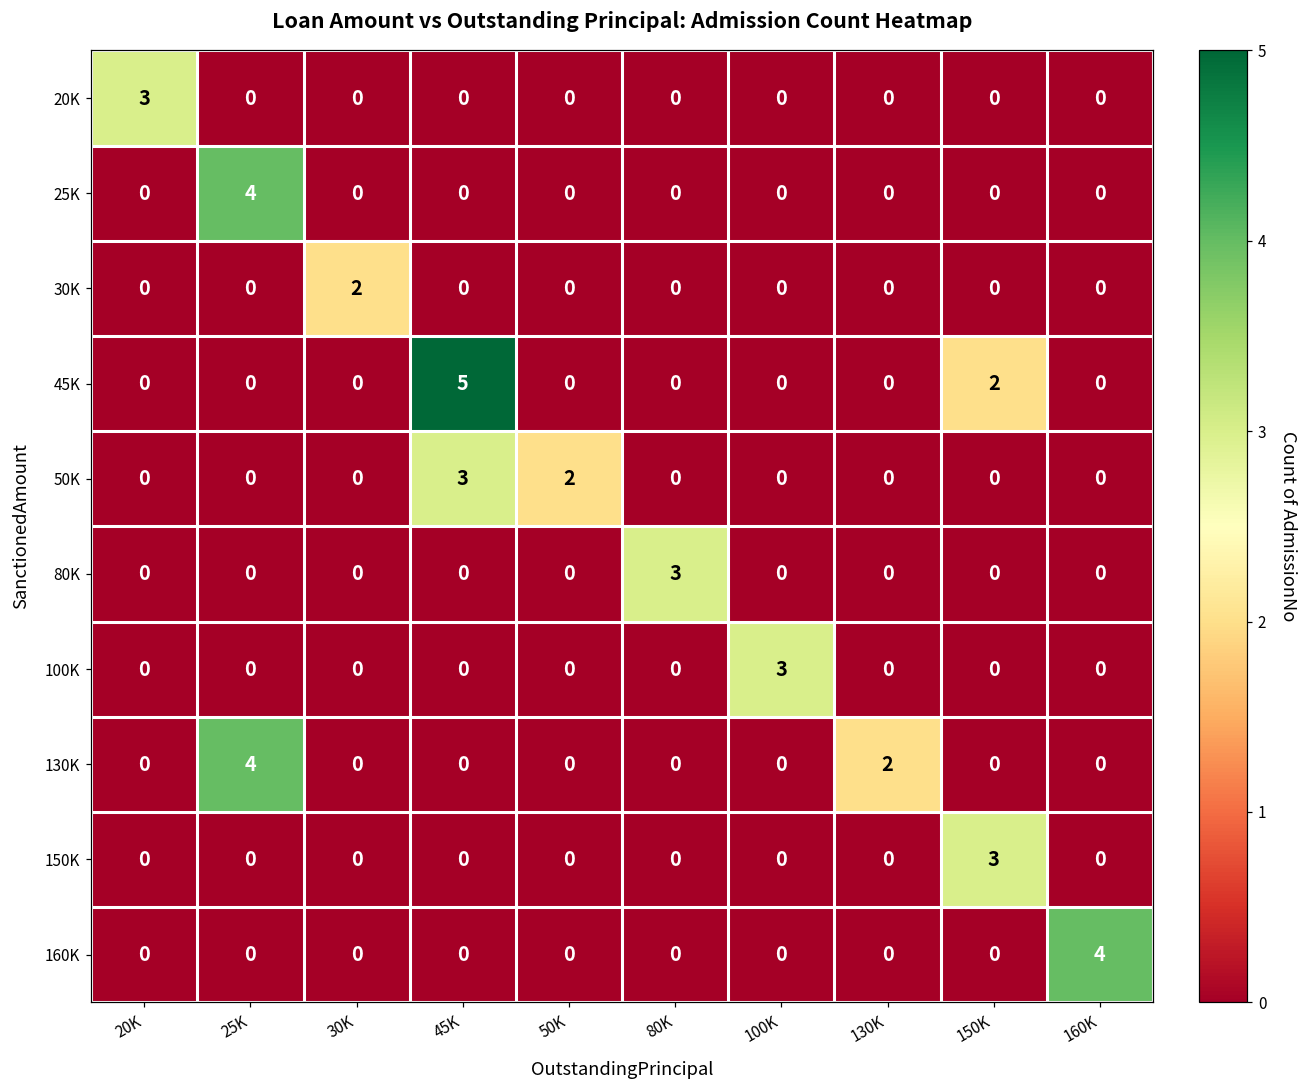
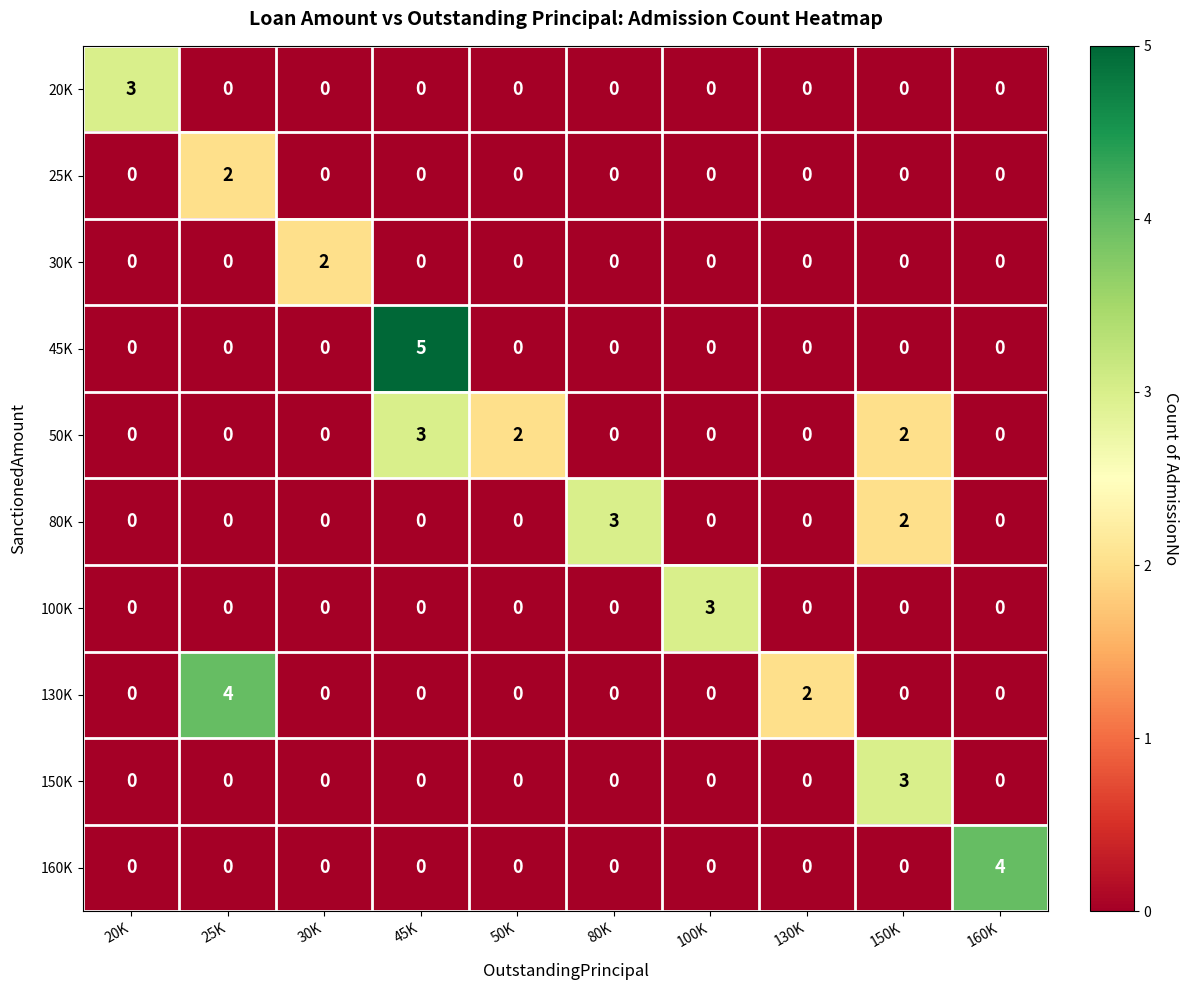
25K, 25K: 4 -> 2
45K, 150K: 2 -> 0
50K, 150K: 0 -> 2
80K, 150K: 0 -> 2
